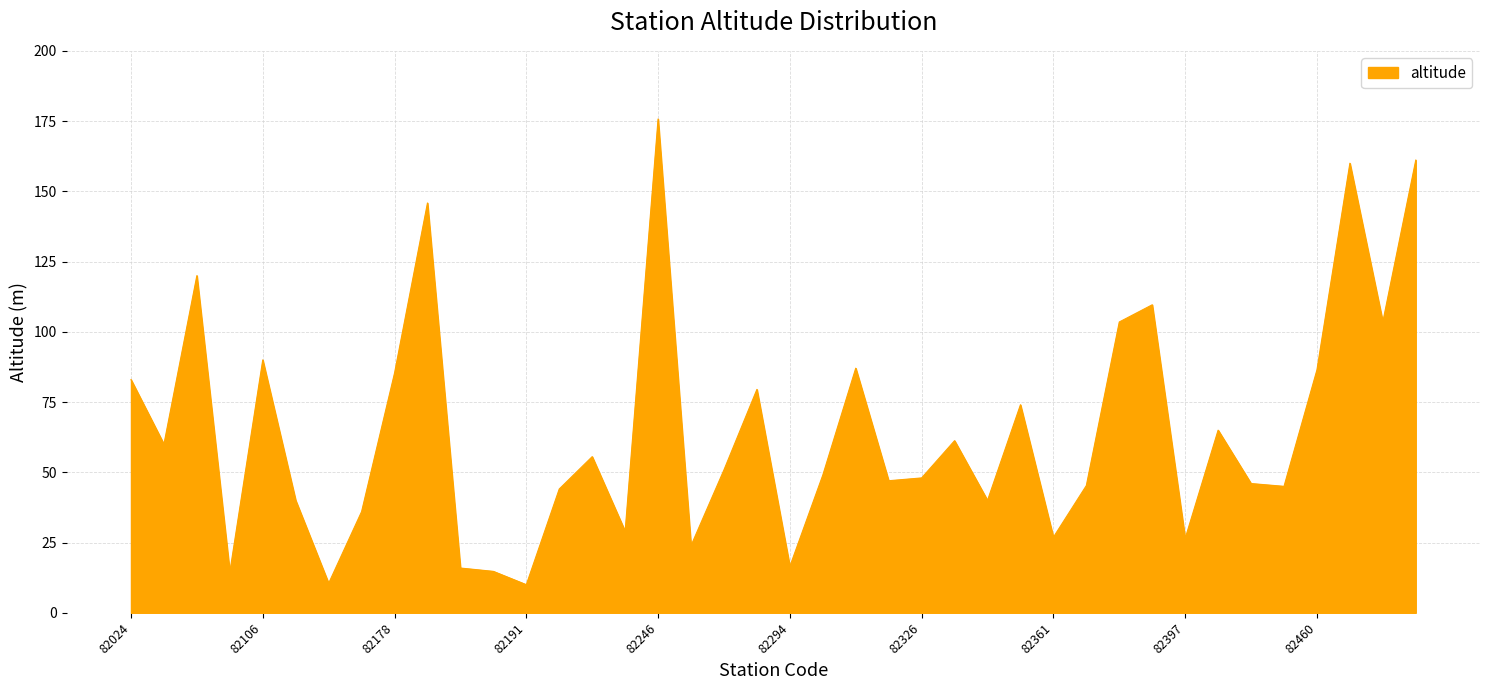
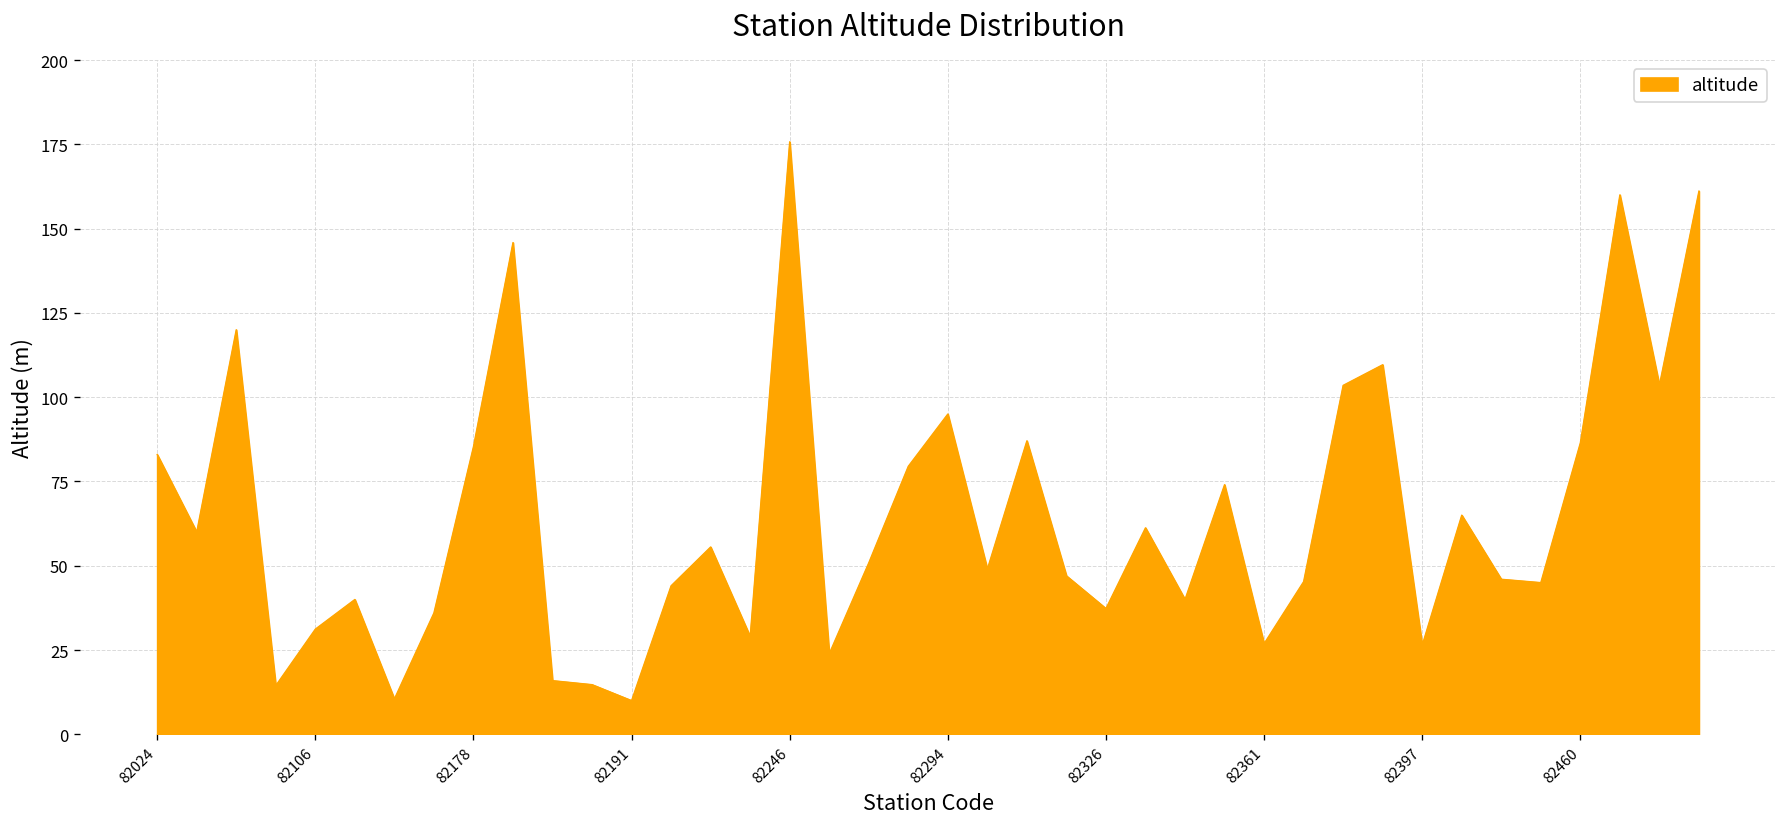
82106: 90 -> 31
82294: 17 -> 95
82326: 48 -> 37
